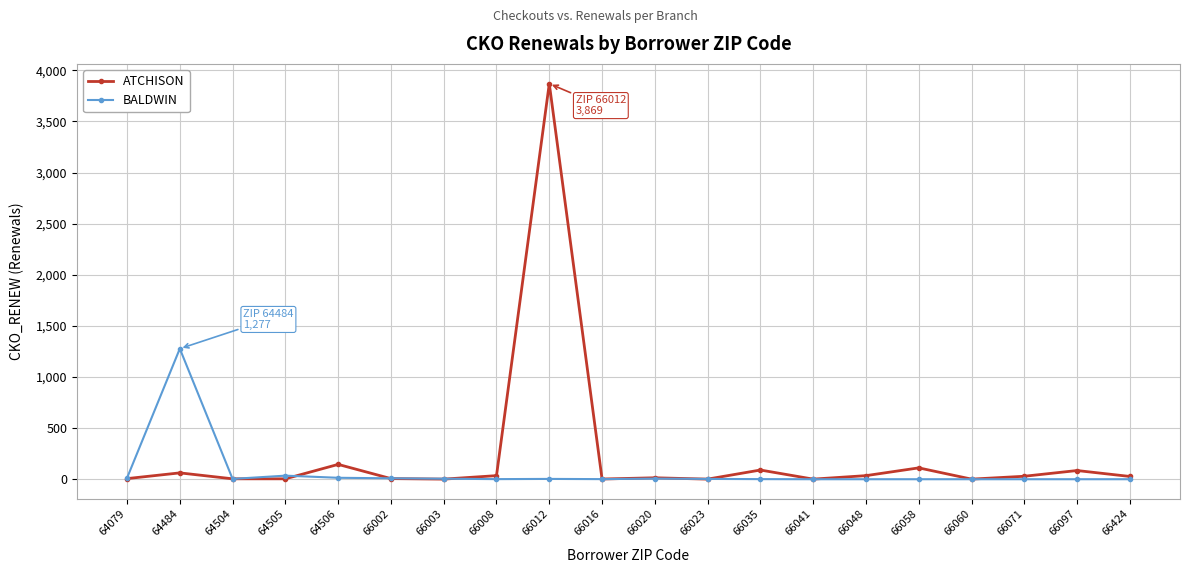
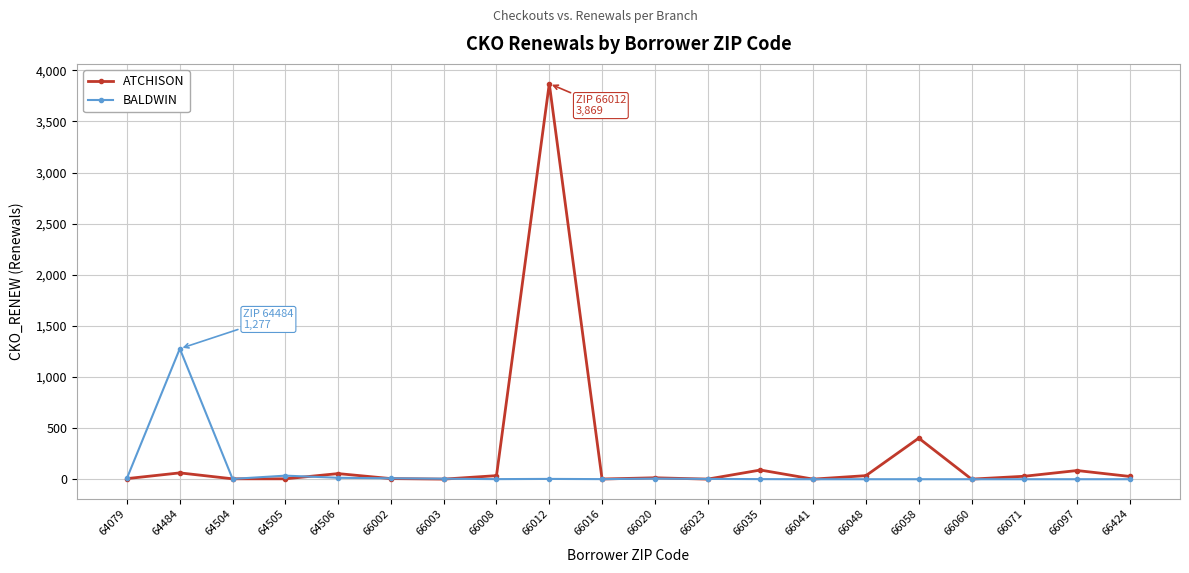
ATCHISON, 64506: 150 -> 60
ATCHISON, 66058: 110 -> 400
